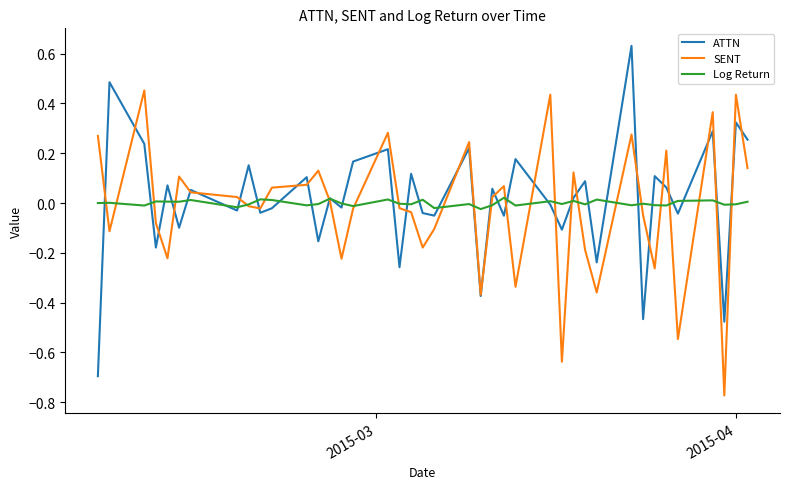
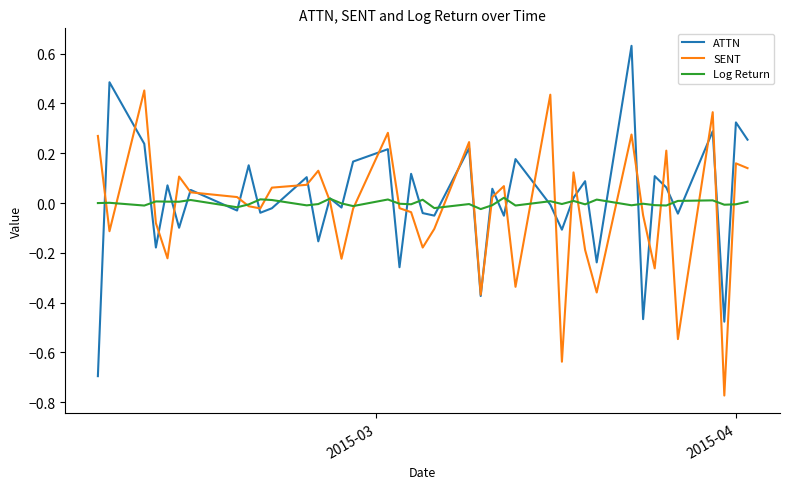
SENT, 2015-04: 0.43 -> 0.16
